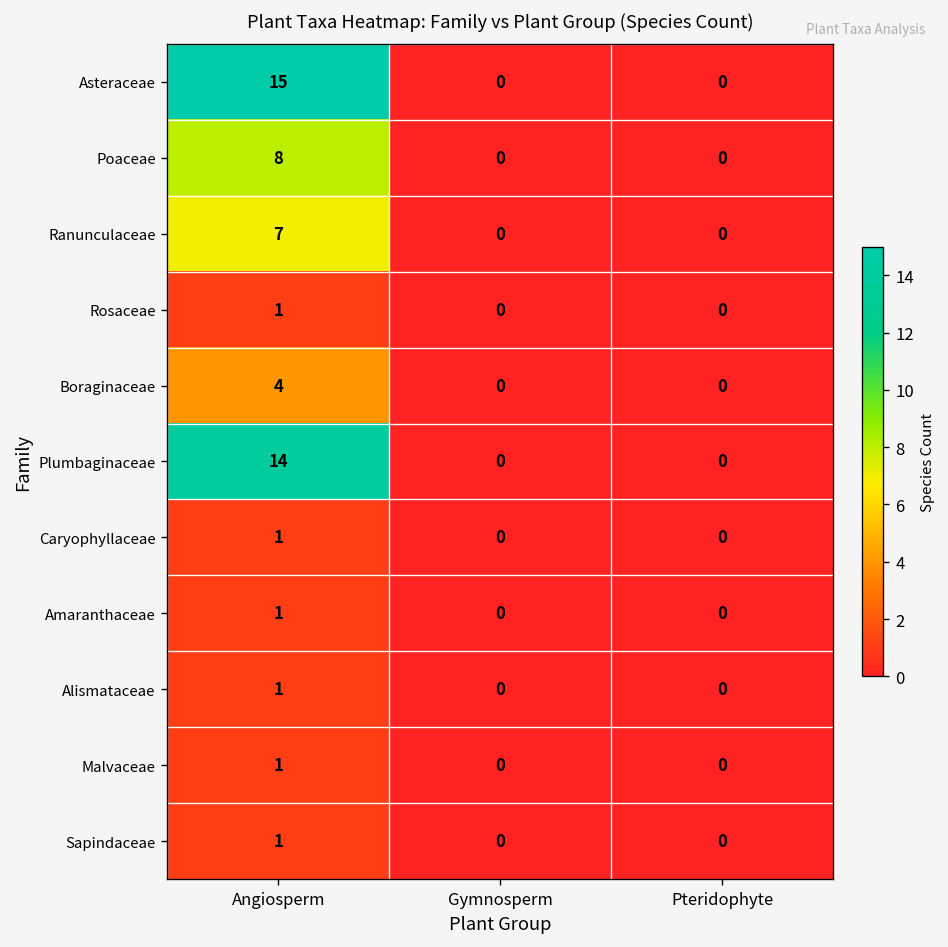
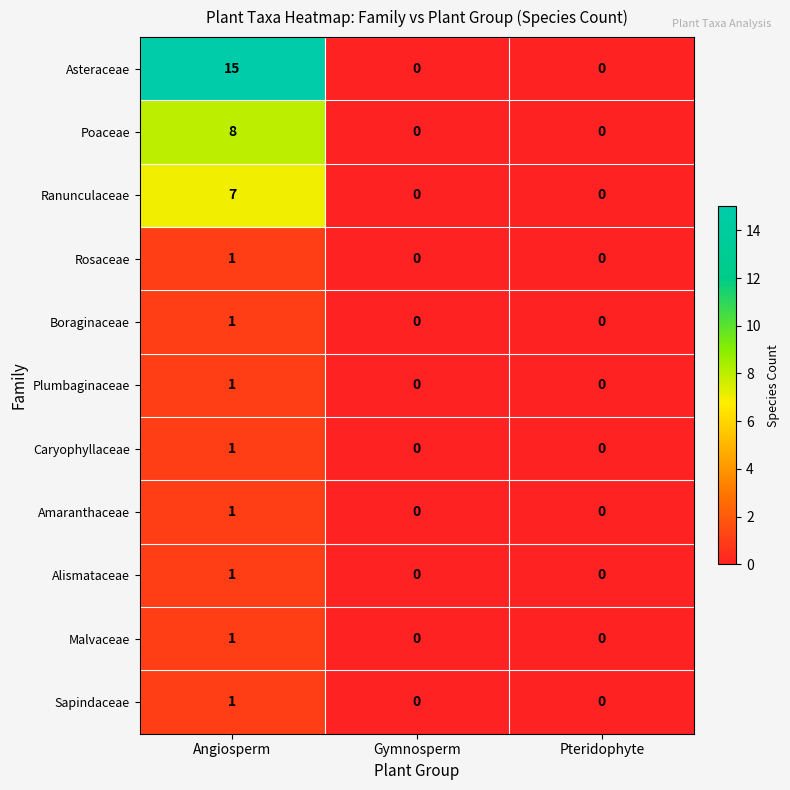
Boraginaceae, Angiosperm: 4 -> 1
Plumbaginaceae, Angiosperm: 14 -> 1
